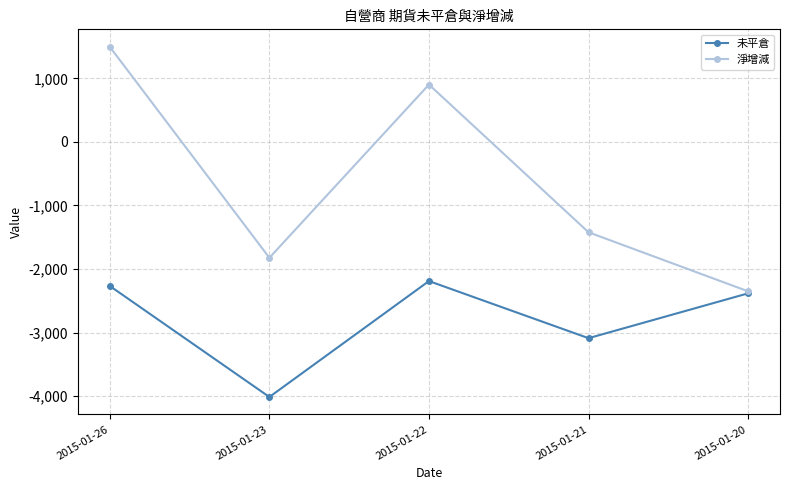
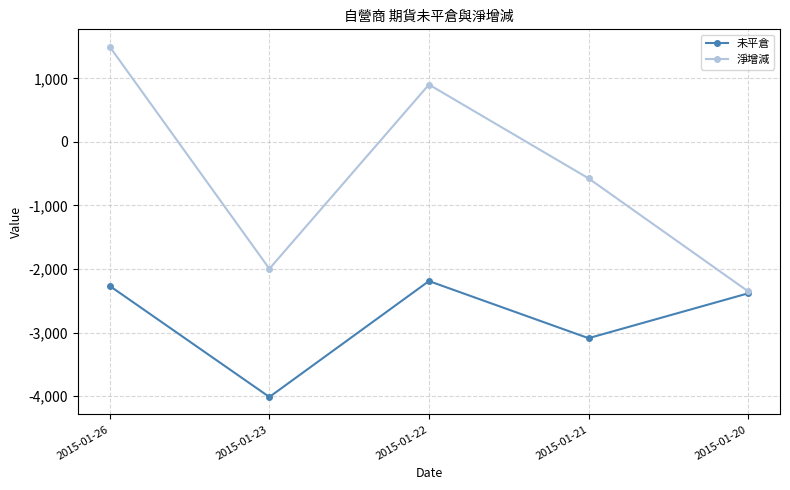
淨增減, 2015-01-23: -1,800 -> -2,000
淨增減, 2015-01-21: -1,400 -> -600
